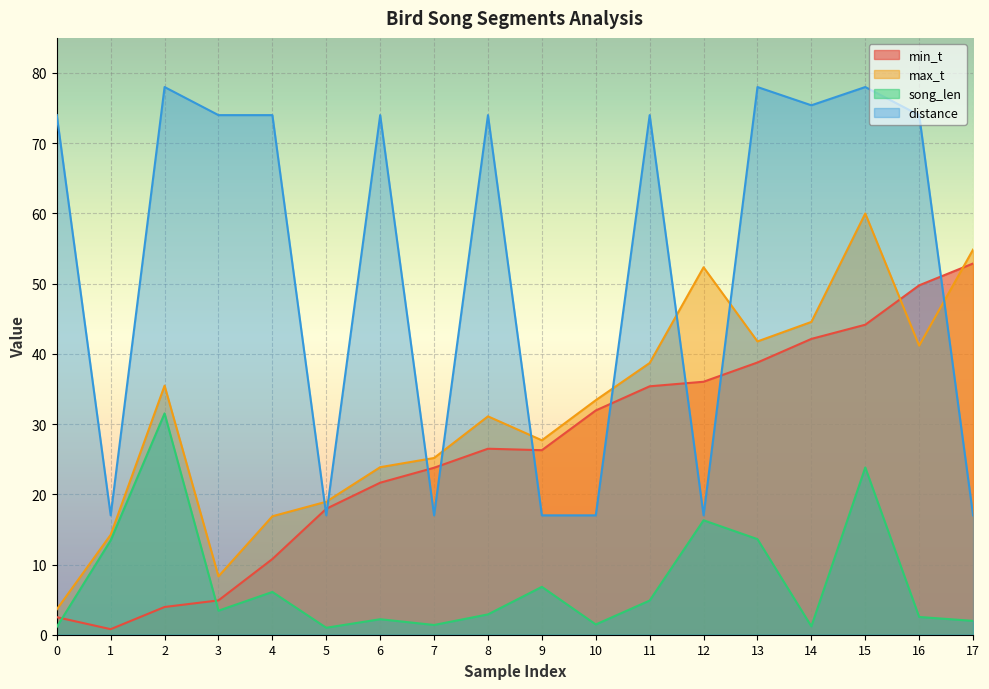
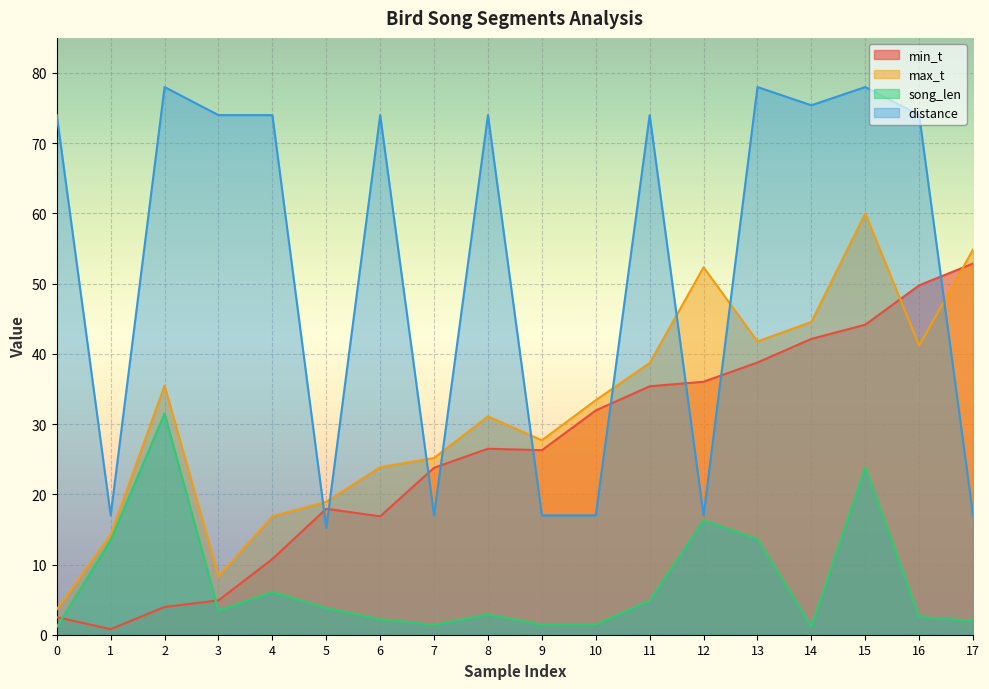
song_len, 5: 1 -> 4
distance, 5: 17 -> 15
min_t, 6: 22 -> 17
song_len, 9: 7 -> 1
